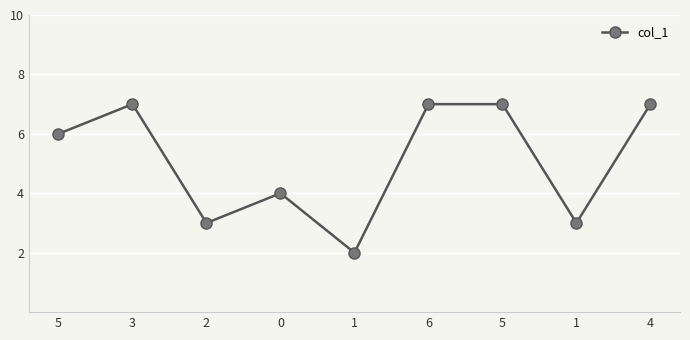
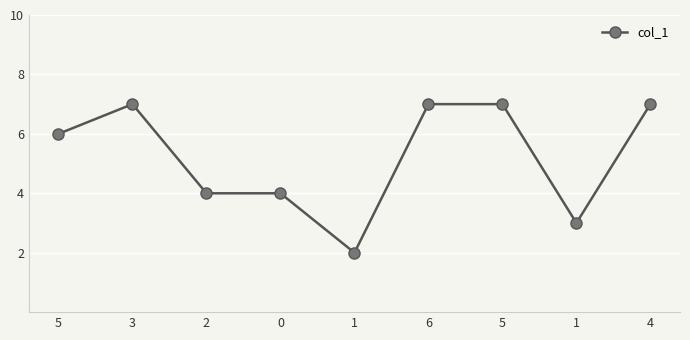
2: 3 -> 4
